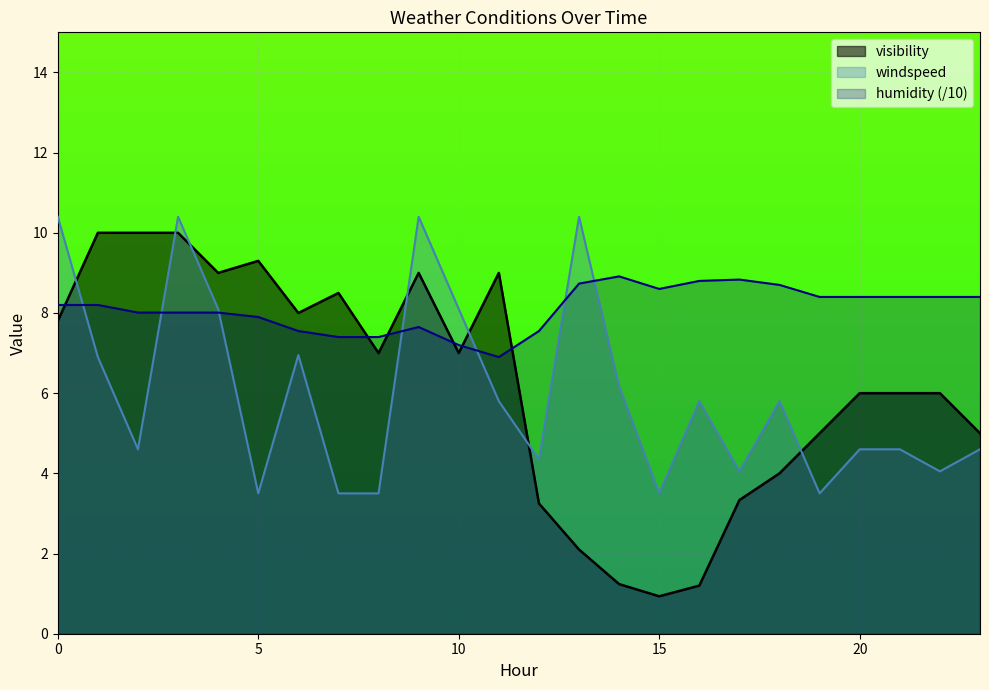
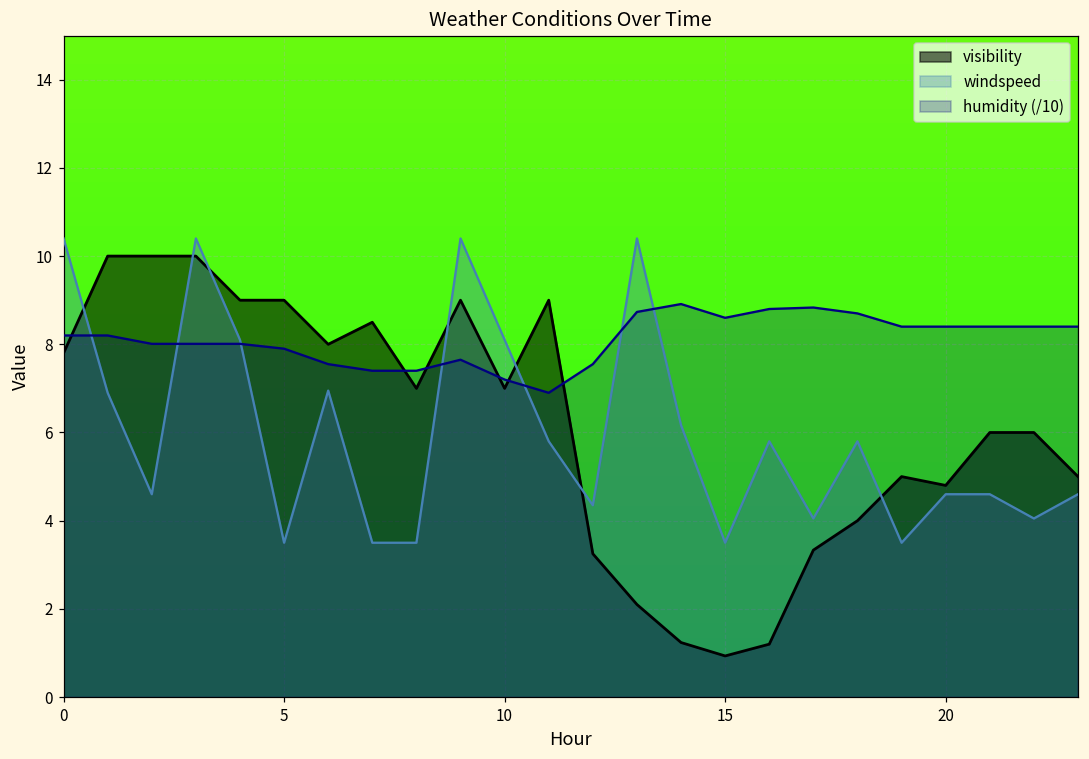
visibility, 5: 9.3 -> 9.0
visibility, 20: 6.0 -> 4.8
